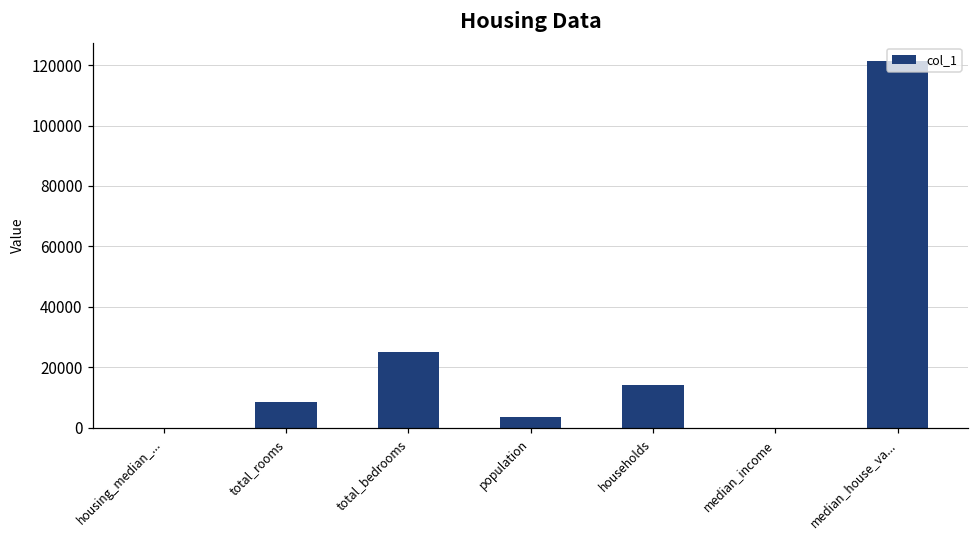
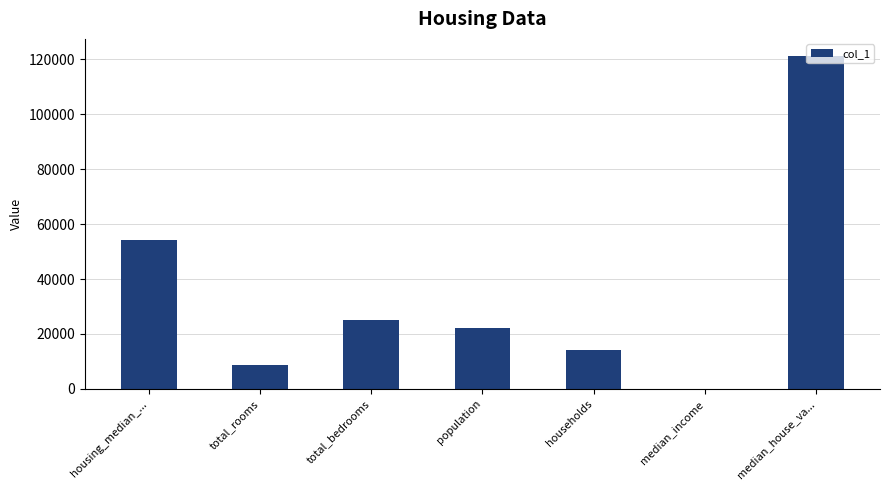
housing_median_...: 0 -> 54000
population: 3000 -> 22000
